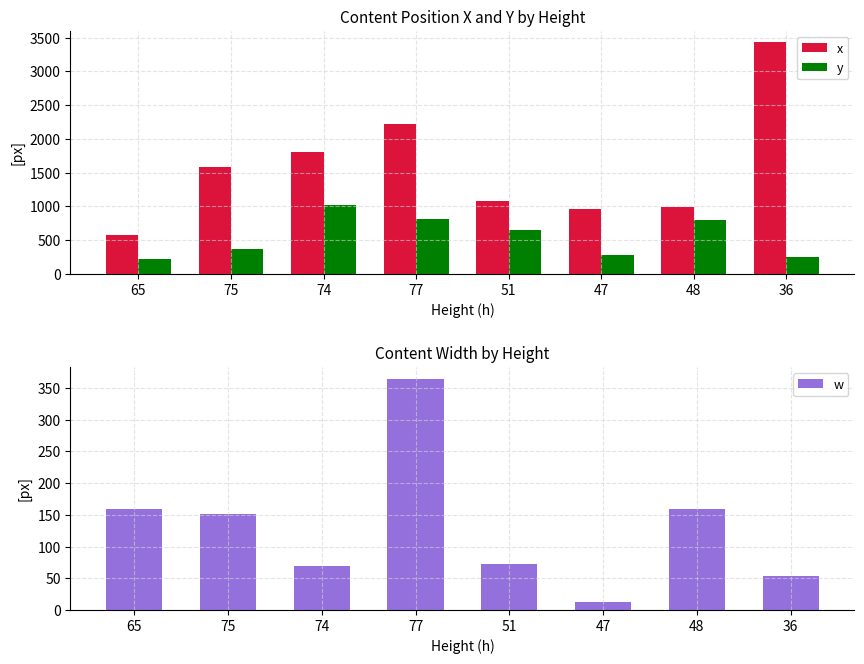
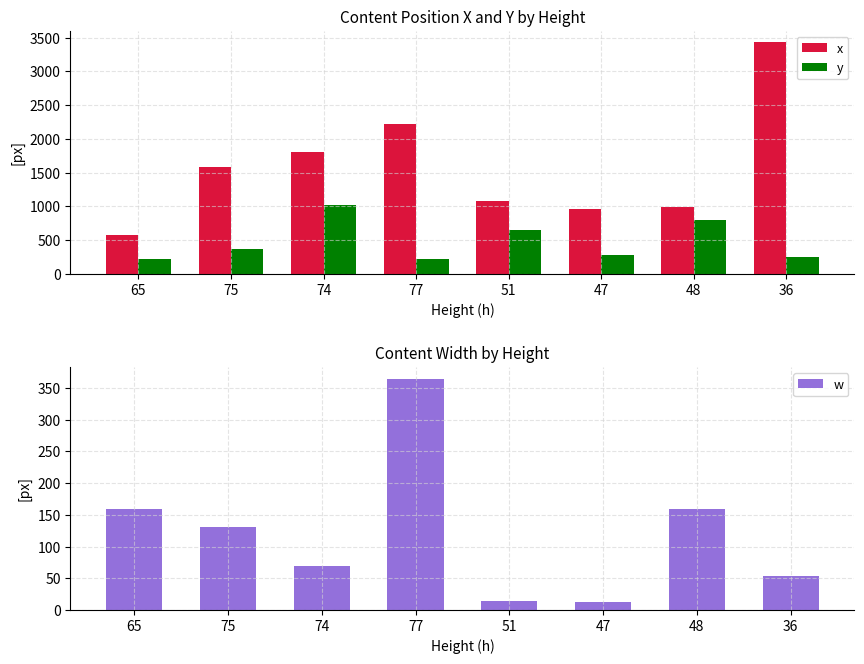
Content Position X and Y by Height, y, 77: 800 -> 200
Content Width by Height, 75: 150 -> 130
Content Width by Height, 51: 70 -> 10
